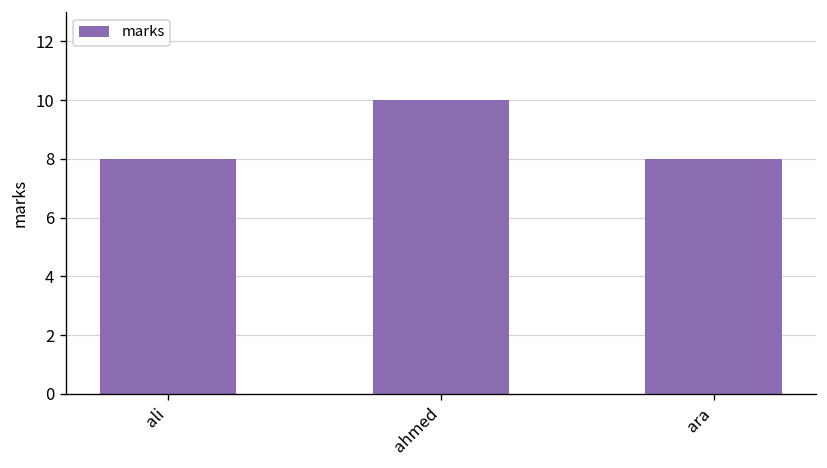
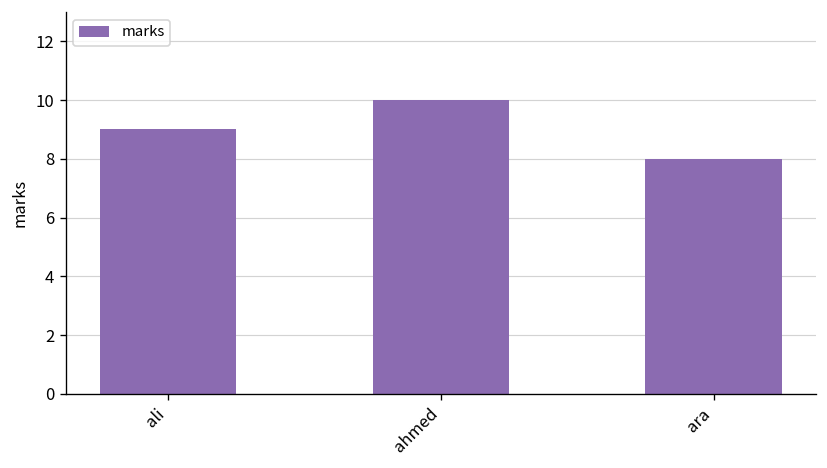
ali: 8 -> 9
